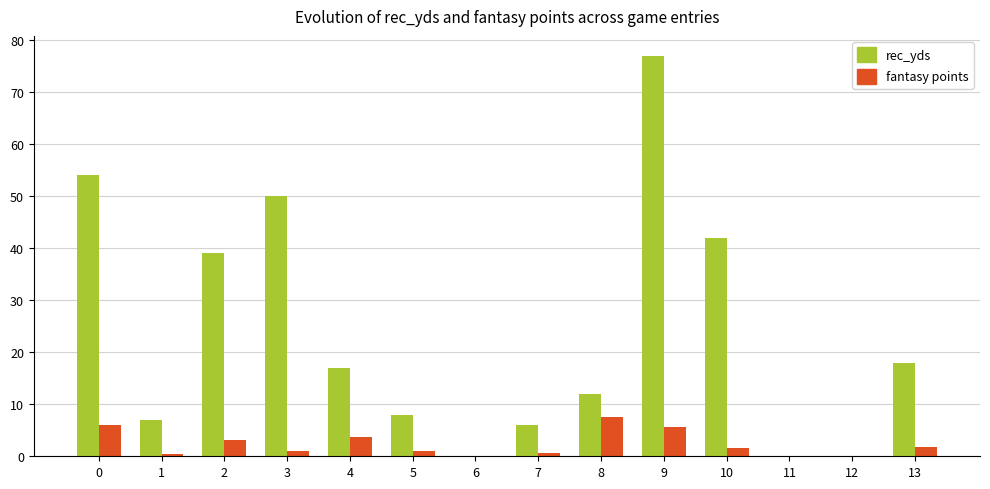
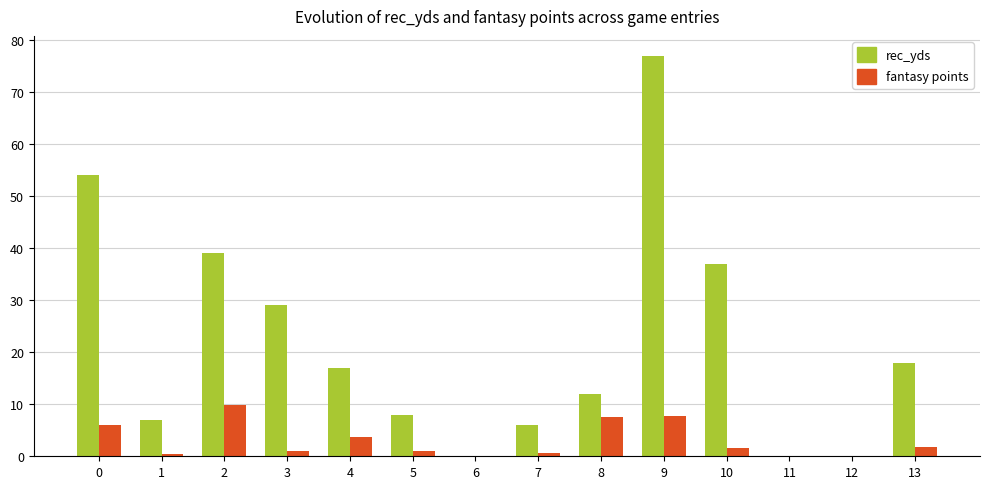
fantasy points, 2: 3 -> 10
rec_yds, 3: 50 -> 29
fantasy points, 9: 6 -> 8
rec_yds, 10: 42 -> 37
